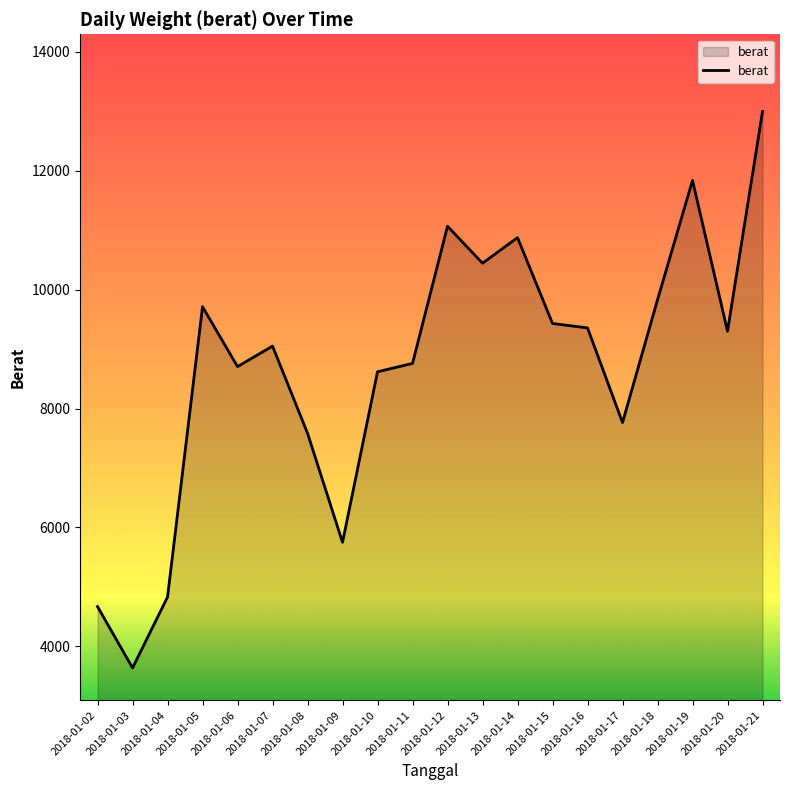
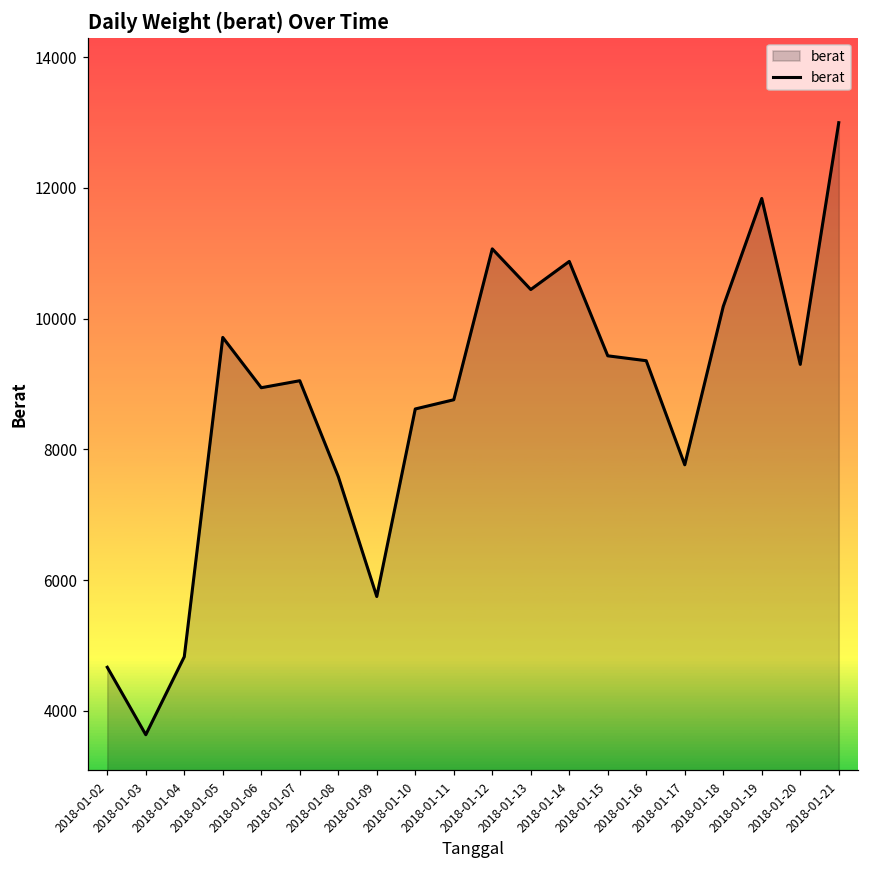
2018-01-06: 8700 -> 8900
2018-01-18: 9800 -> 10200
